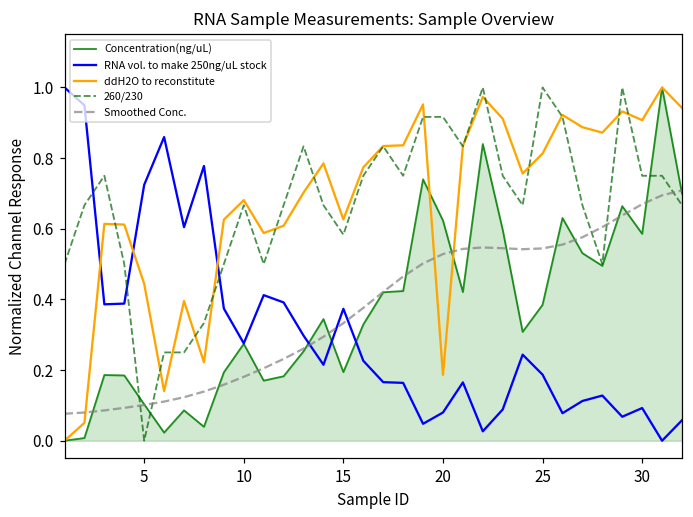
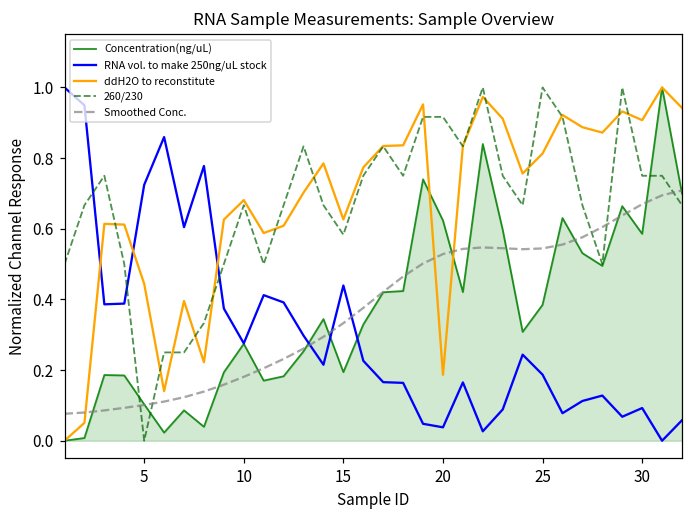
RNA vol. to make 250ng/uL stock, 15: 0.37 -> 0.44
RNA vol. to make 250ng/uL stock, 20: 0.08 -> 0.04
